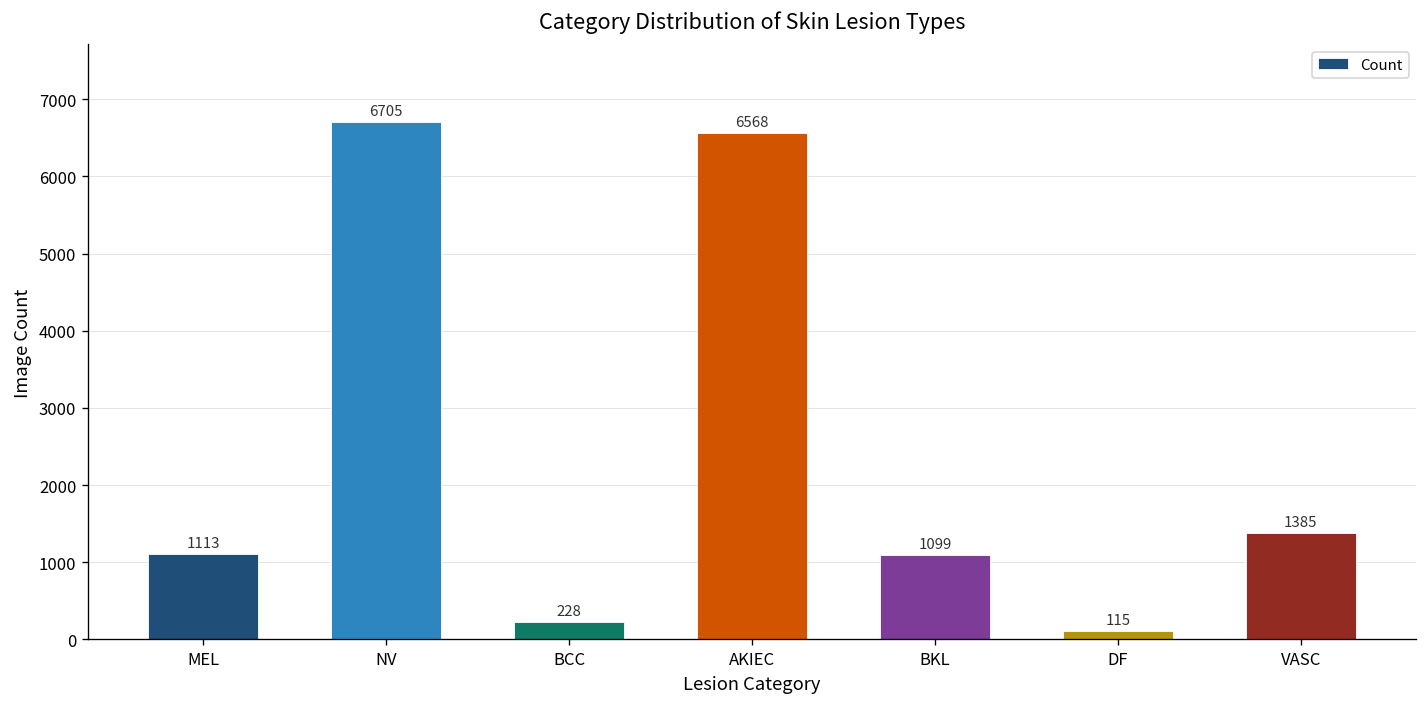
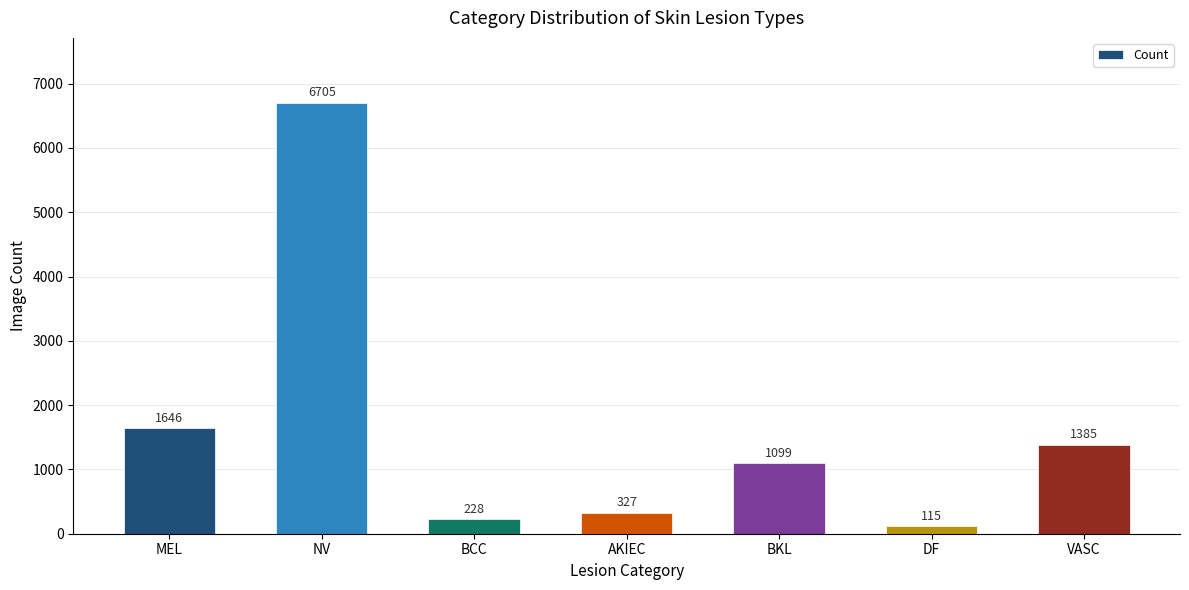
MEL: 1113 -> 1646
AKIEC: 6568 -> 327
